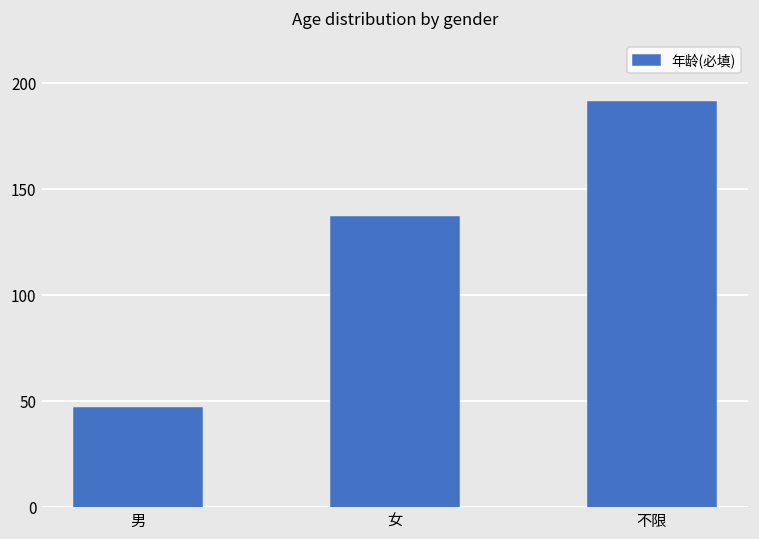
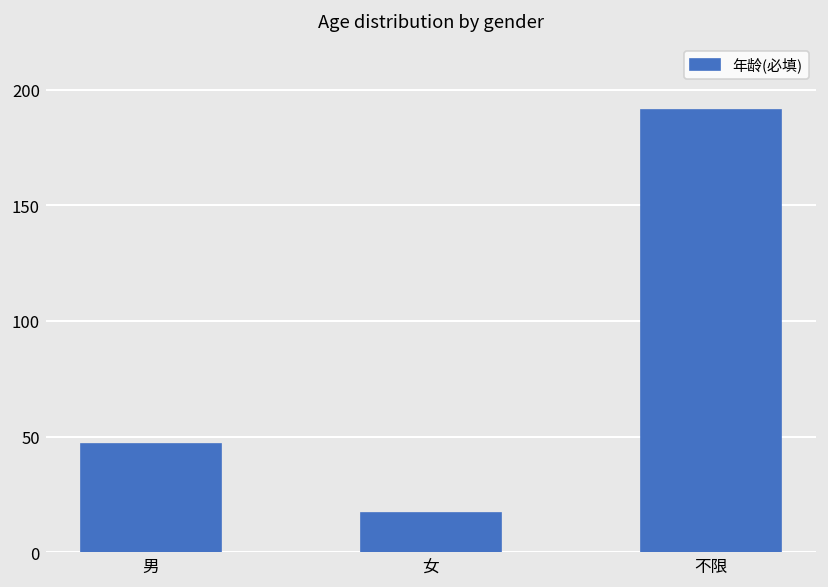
女: 137 -> 17
